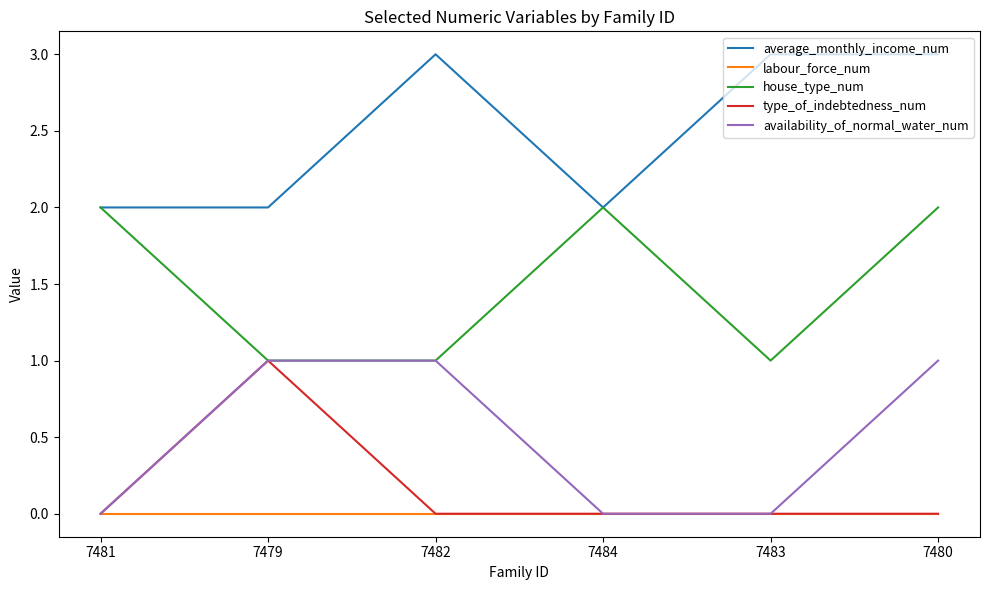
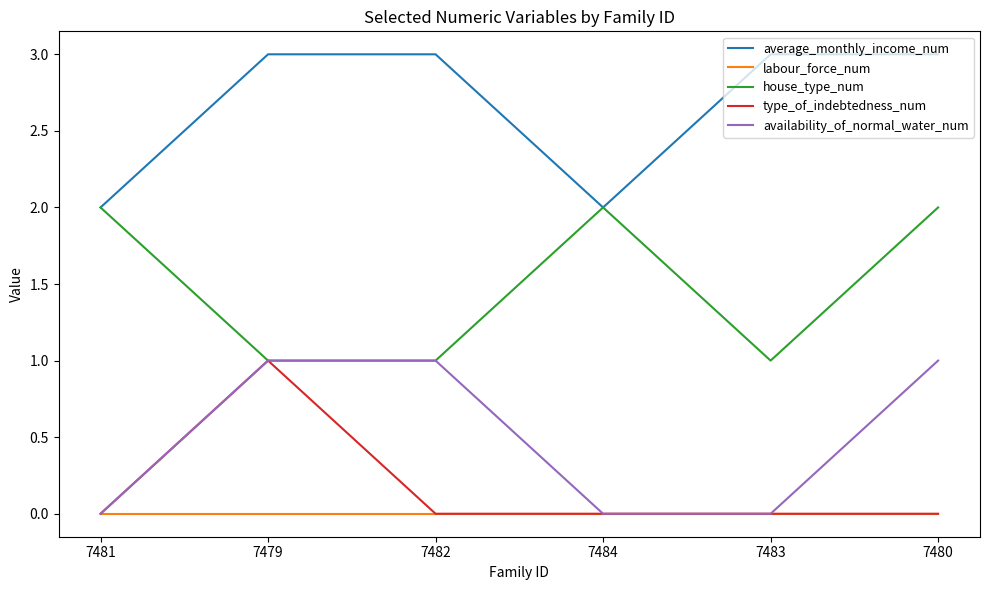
average_monthly_income_num, 7479: 2 -> 3
